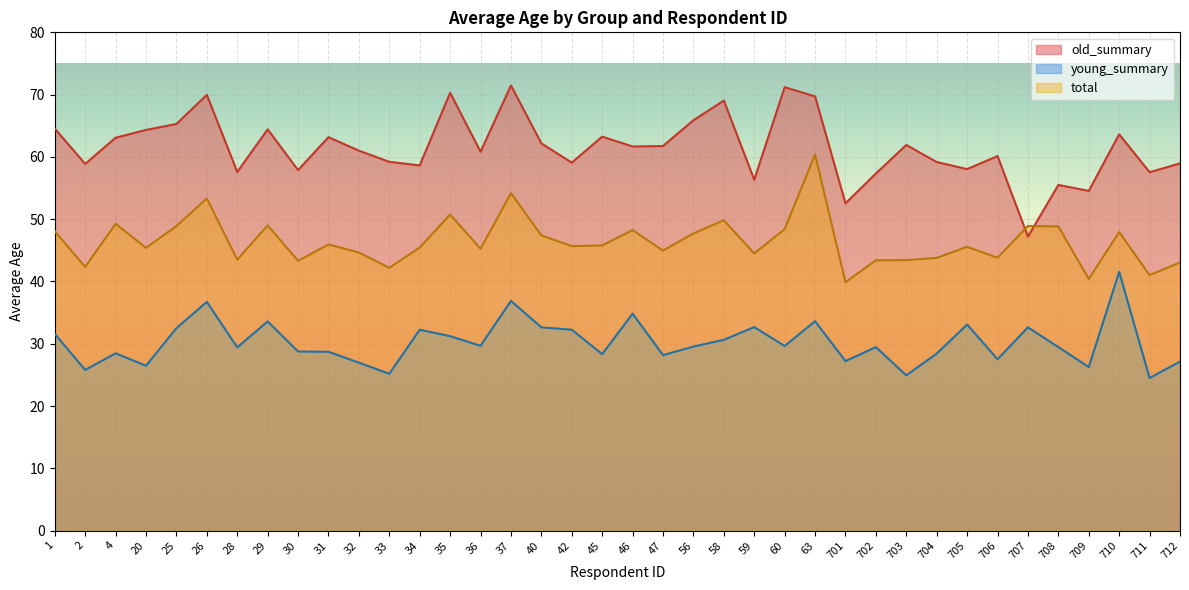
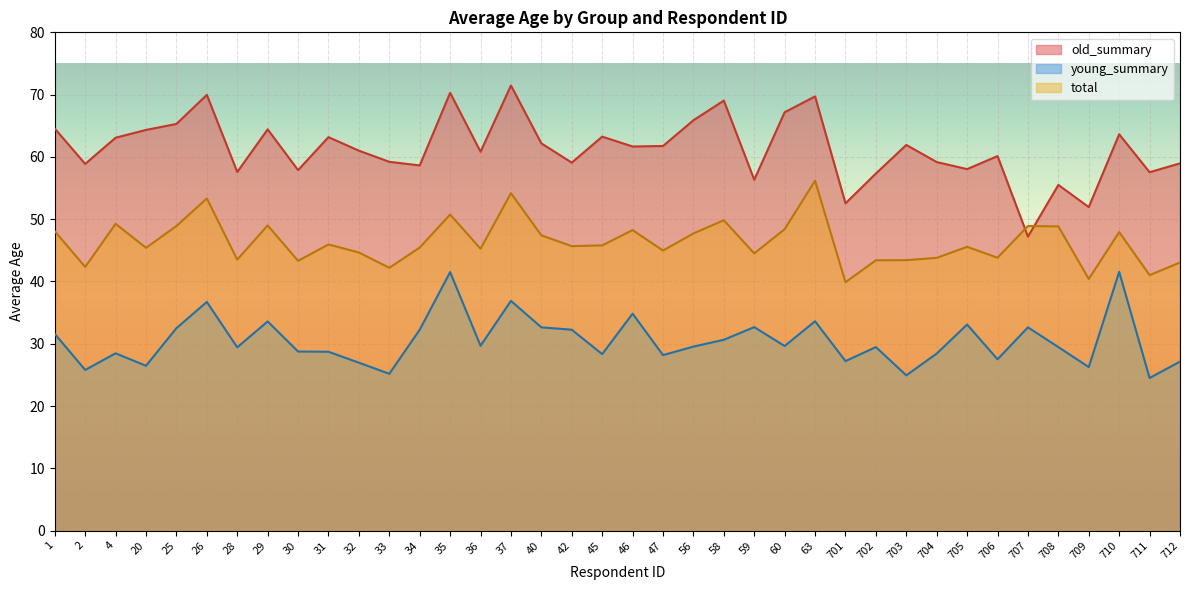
young_summary, 35: 31 -> 42
old_summary, 60: 71 -> 67
total, 63: 60 -> 56
old_summary, 709: 55 -> 52
